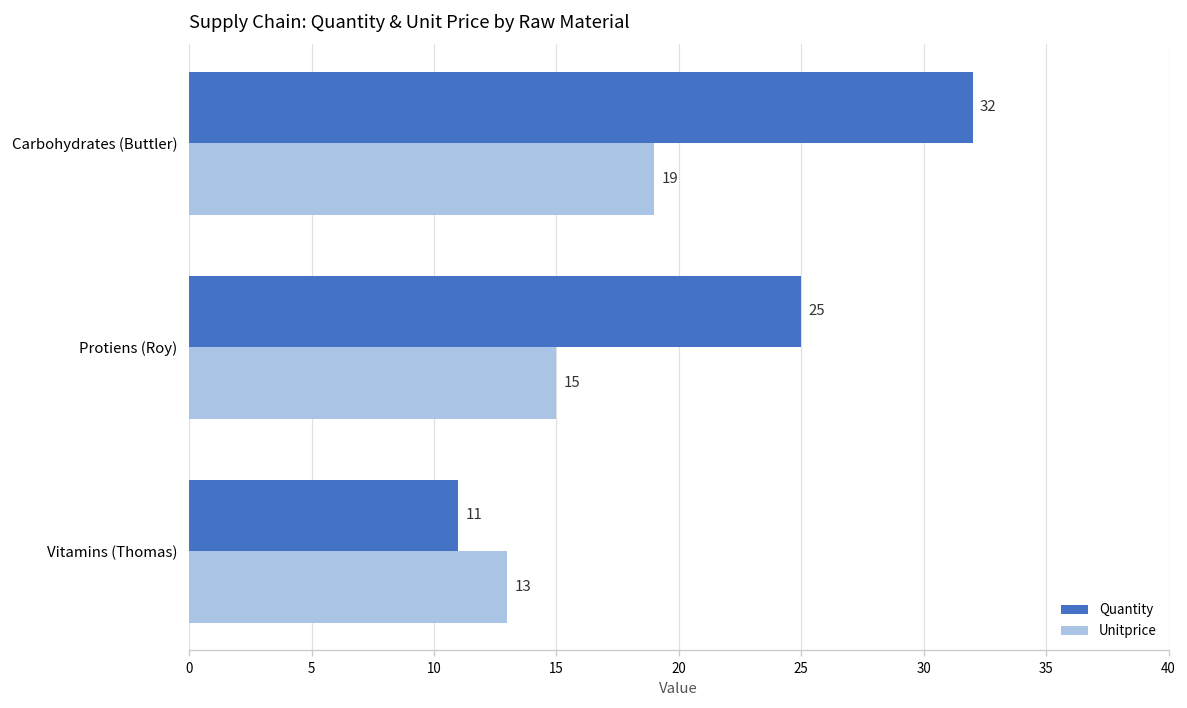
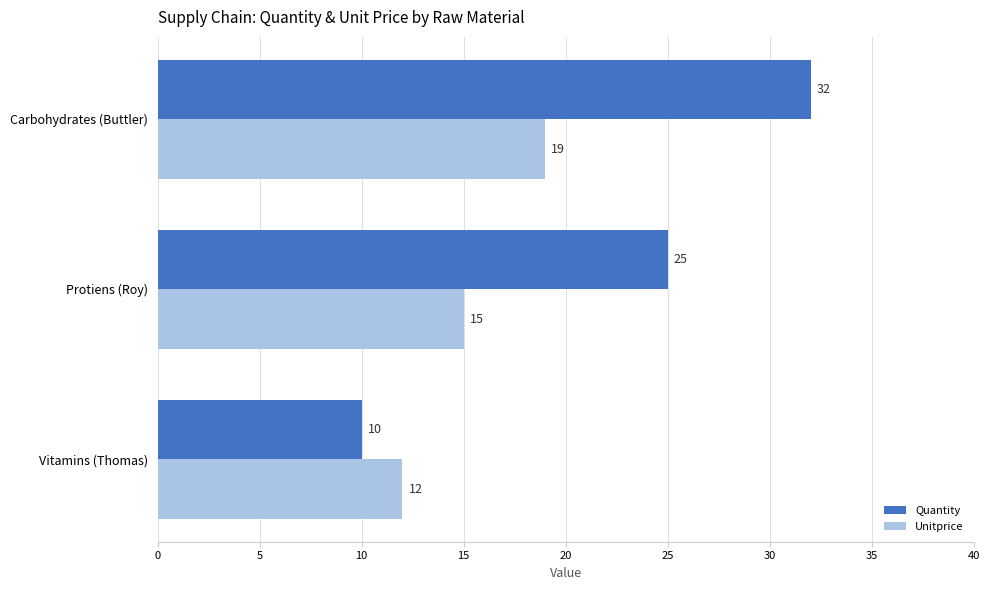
Quantity, Vitamins (Thomas): 11 -> 10
Unitprice, Vitamins (Thomas): 13 -> 12
